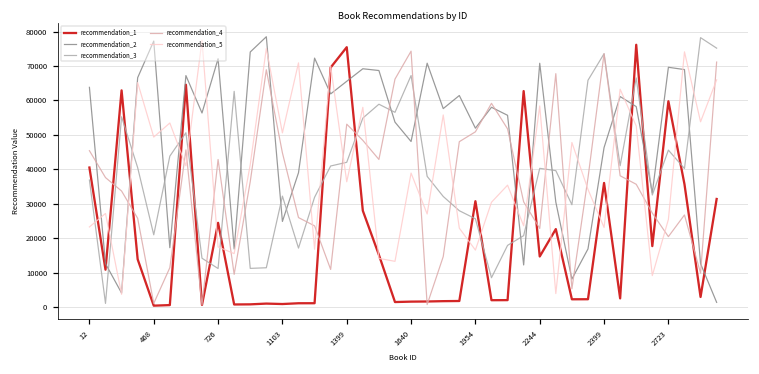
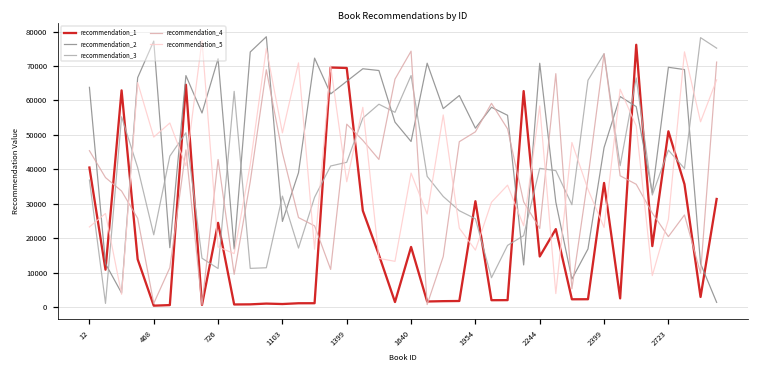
recommendation_1, 1399: 75000 -> 69000
recommendation_1, 1640: 2000 -> 18000
recommendation_1, 2723: 60000 -> 51000
